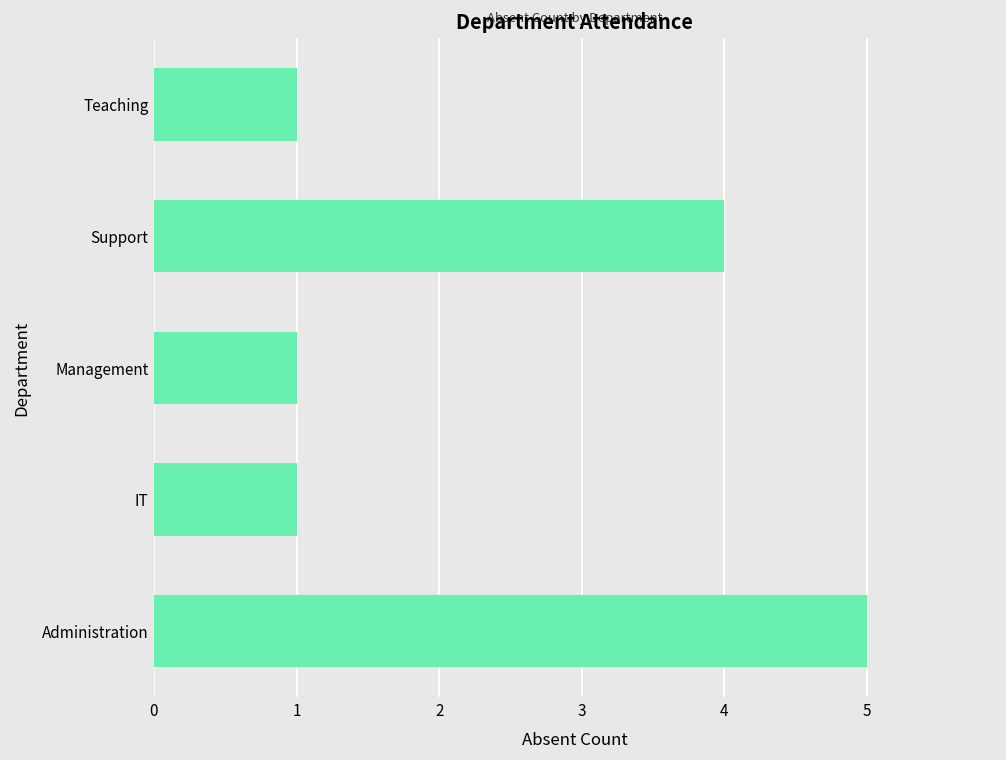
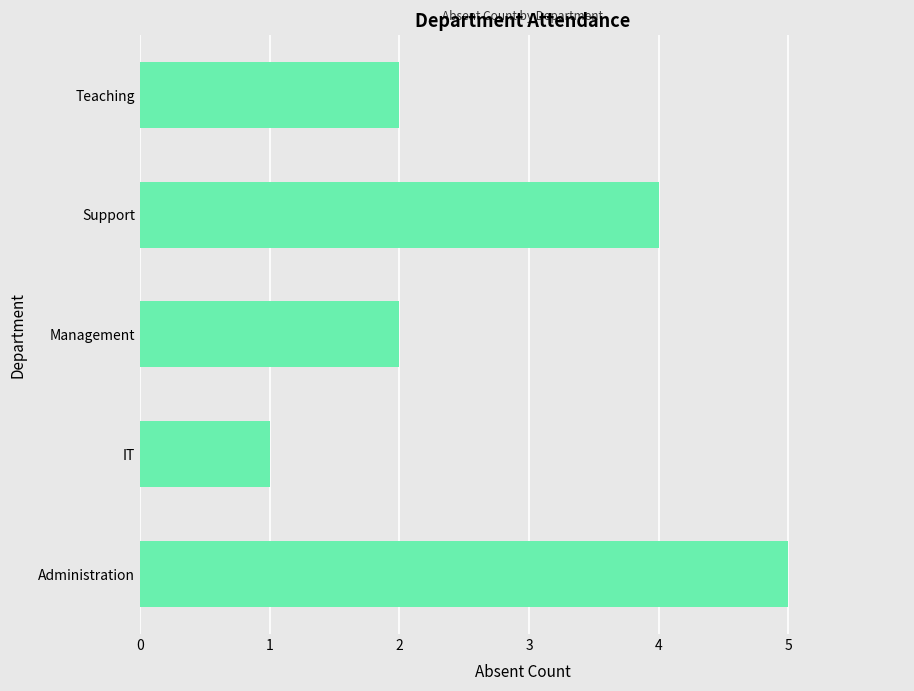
Teaching: 1 -> 2
Management: 1 -> 2
